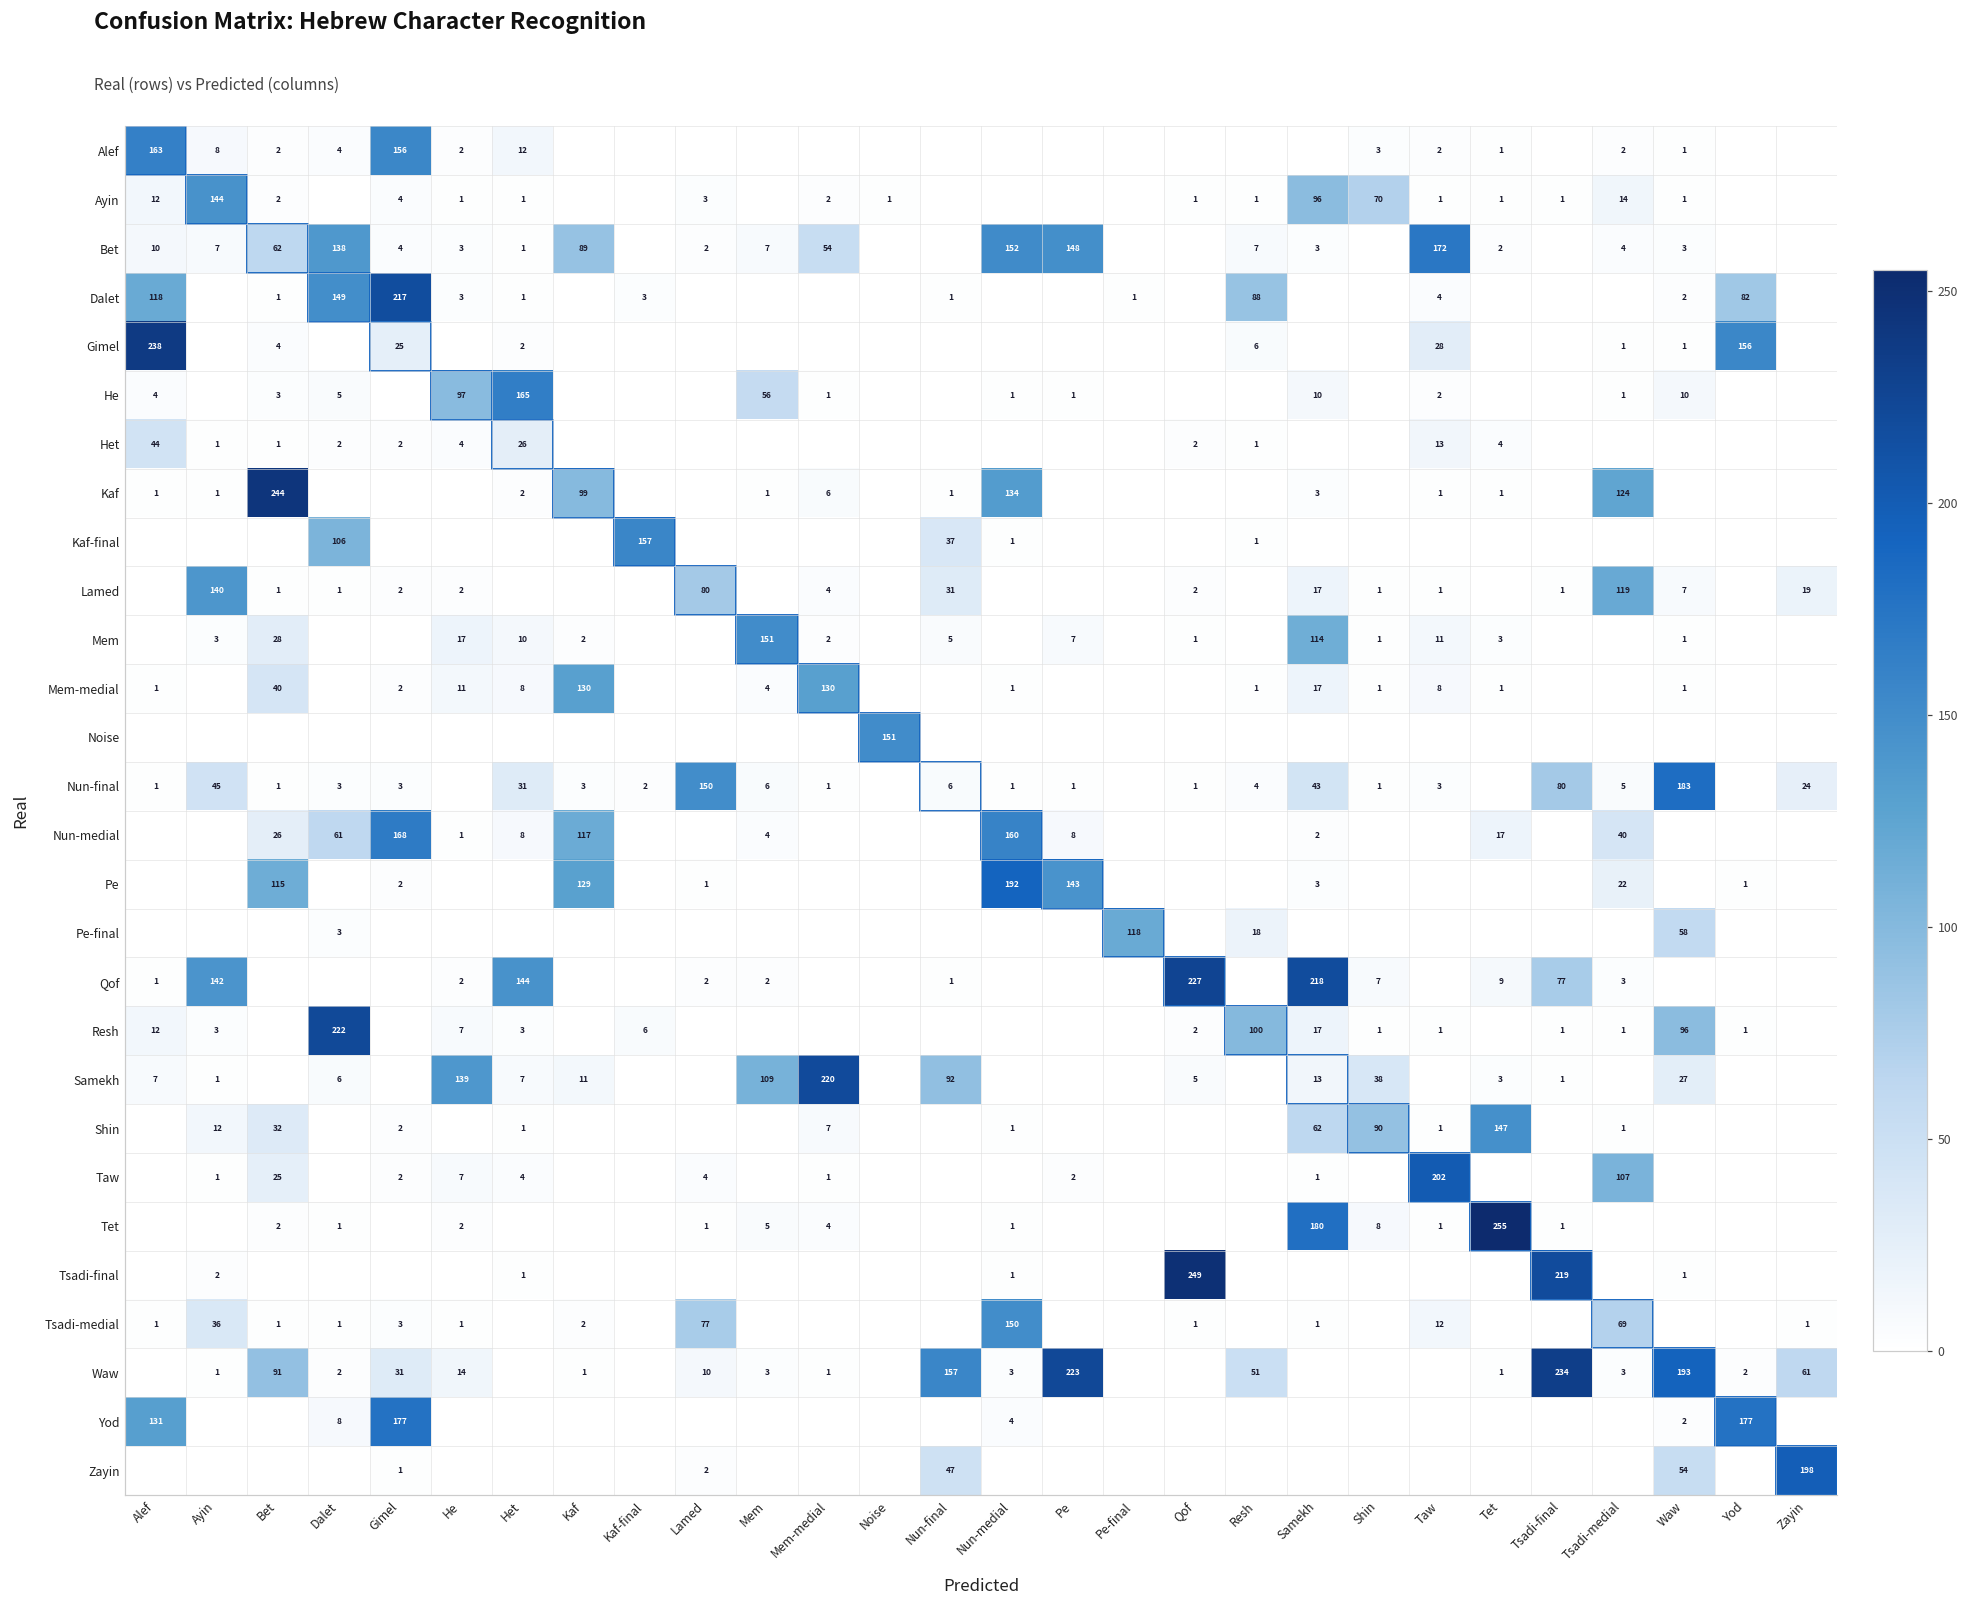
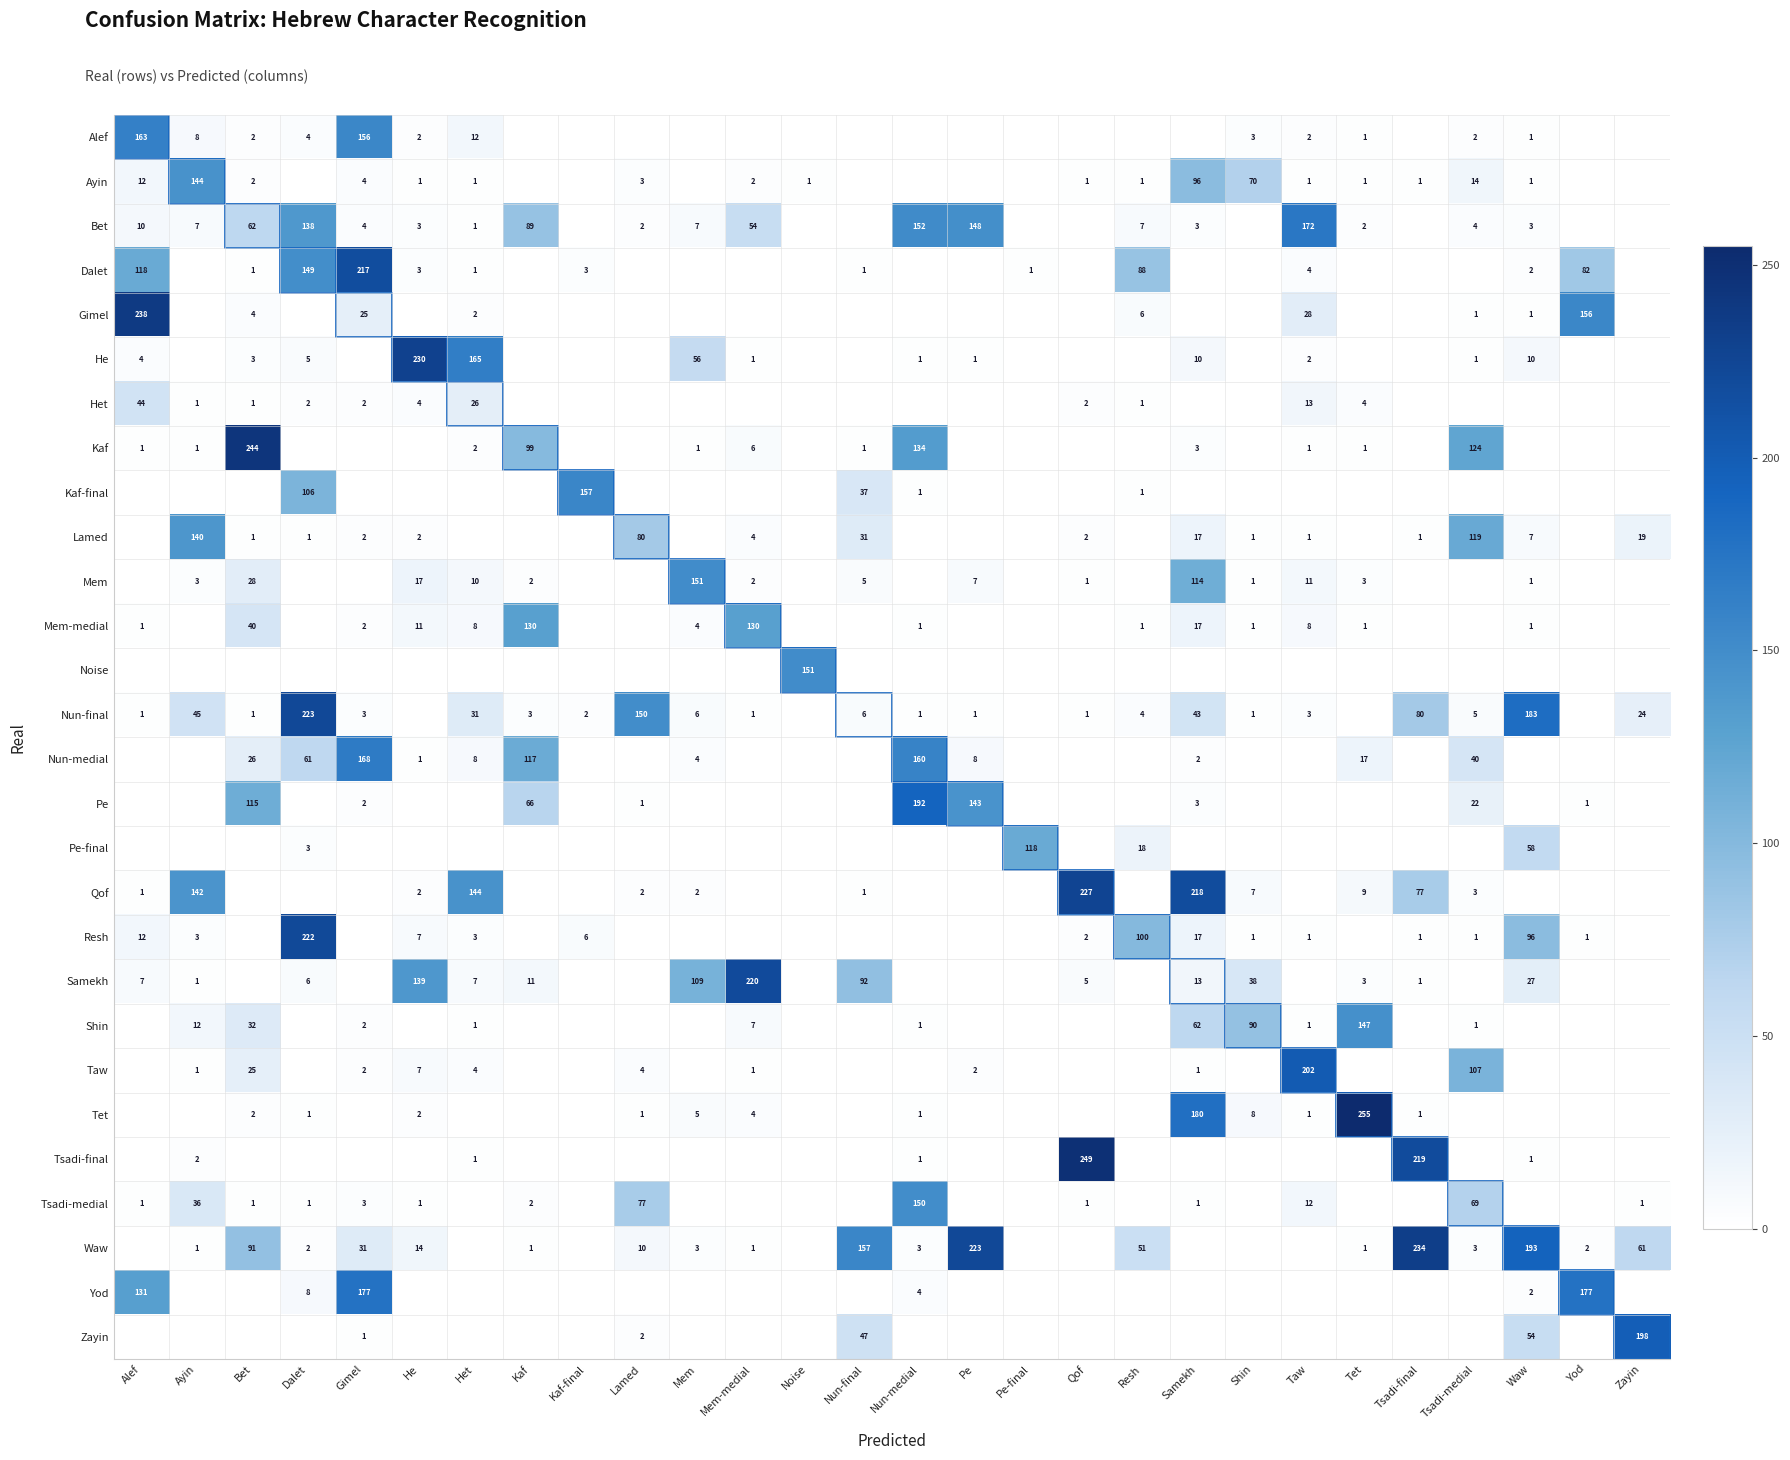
He, He: 97 -> 230
Nun-final, Dalet: 3 -> 223
Pe, Kaf: 129 -> 66
